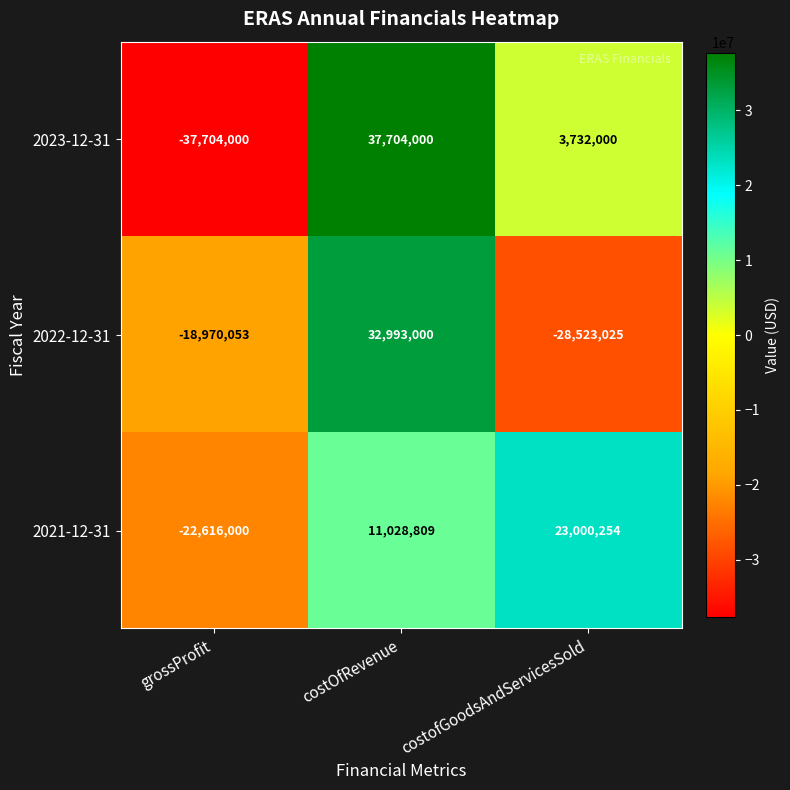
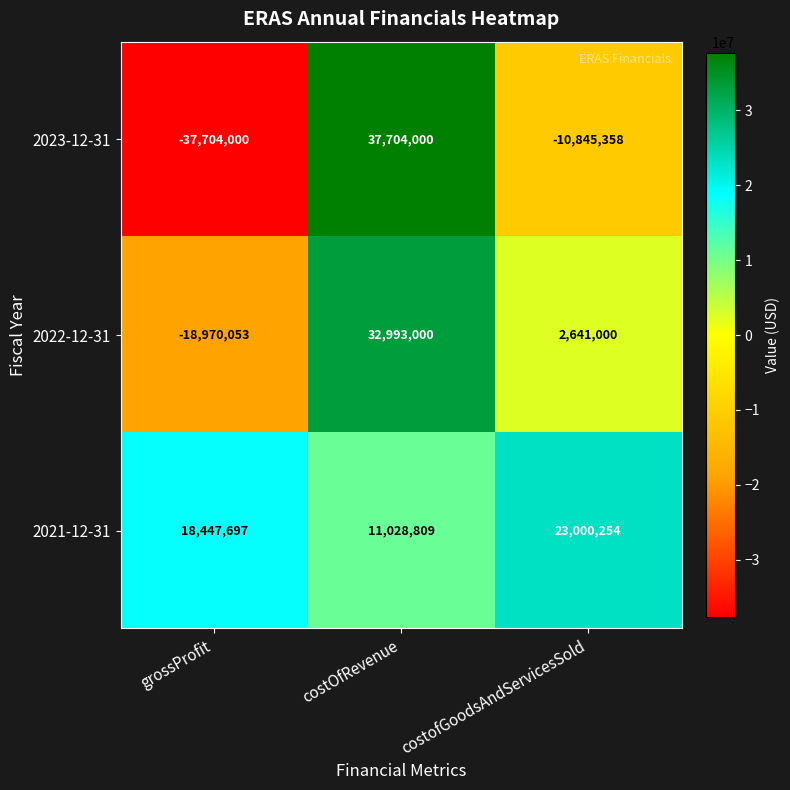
2023-12-31, costofGoodsAndServicesSold: 3,732,000 -> -10,845,358
2022-12-31, costofGoodsAndServicesSold: -28,523,025 -> 2,641,000
2021-12-31, grossProfit: -22,616,000 -> 18,447,697
